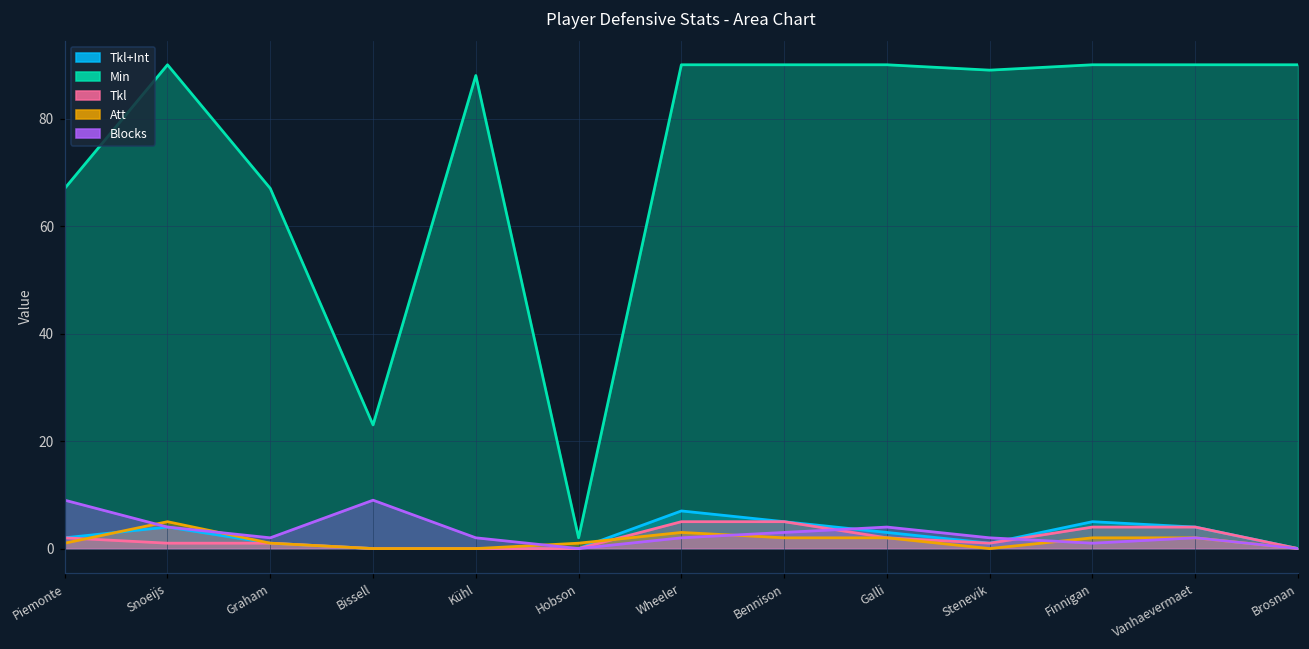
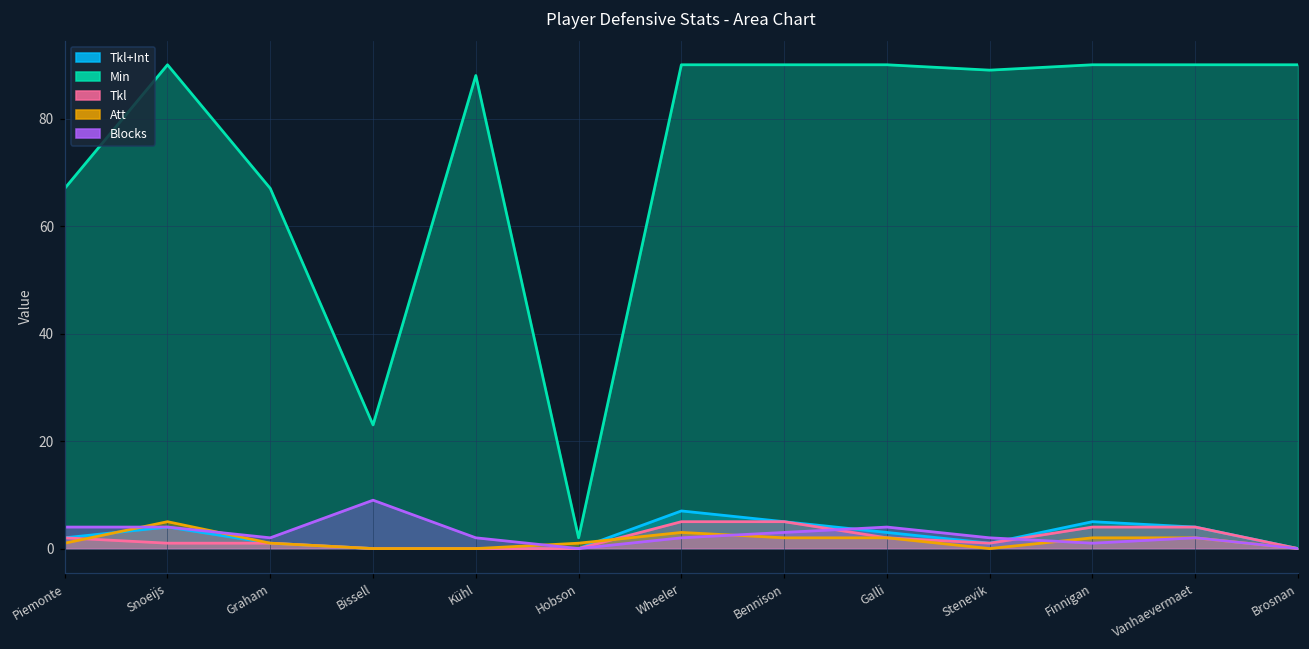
Blocks, Piemonte: 9 -> 4
